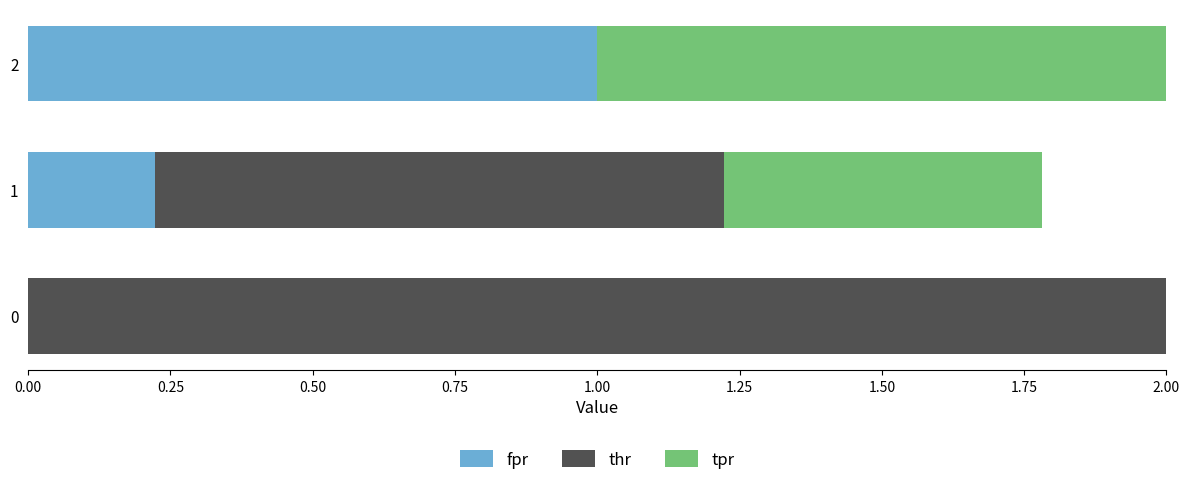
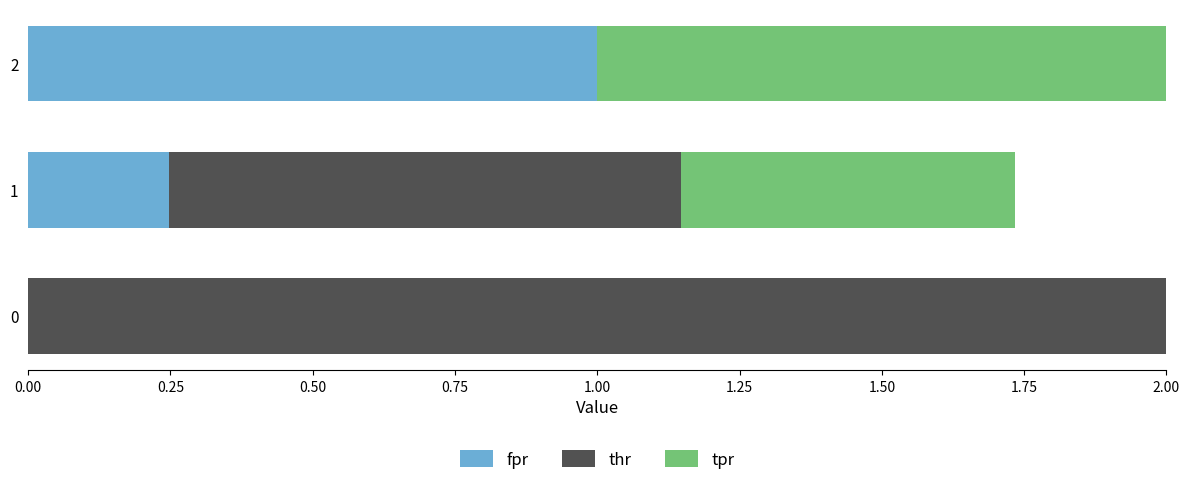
fpr, 1: 0.22 -> 0.25
thr, 1: 1.0 -> 0.9
tpr, 1: 0.56 -> 0.59
